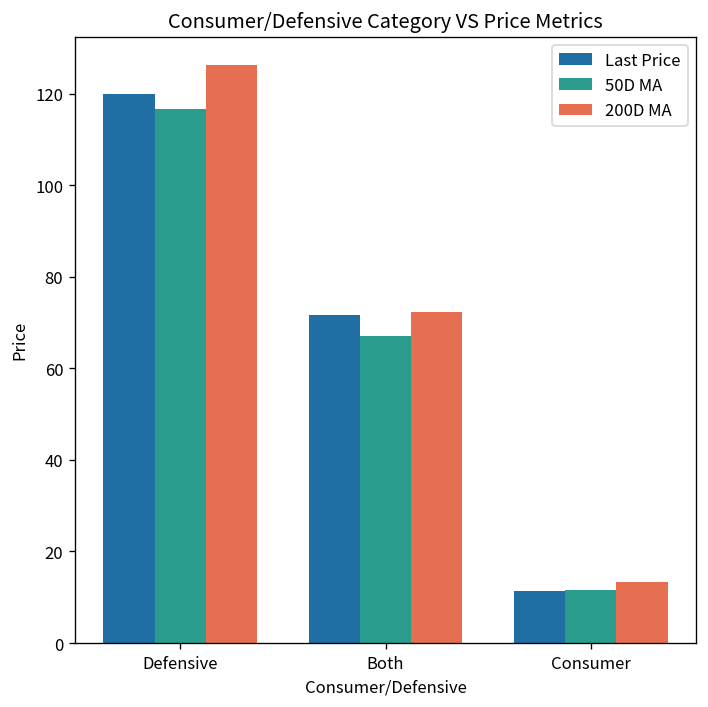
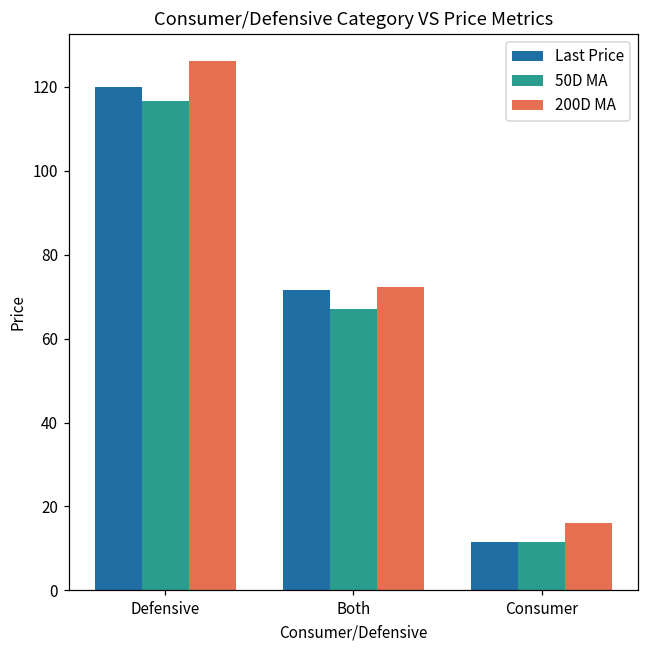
200D MA, Consumer: 13 -> 16
